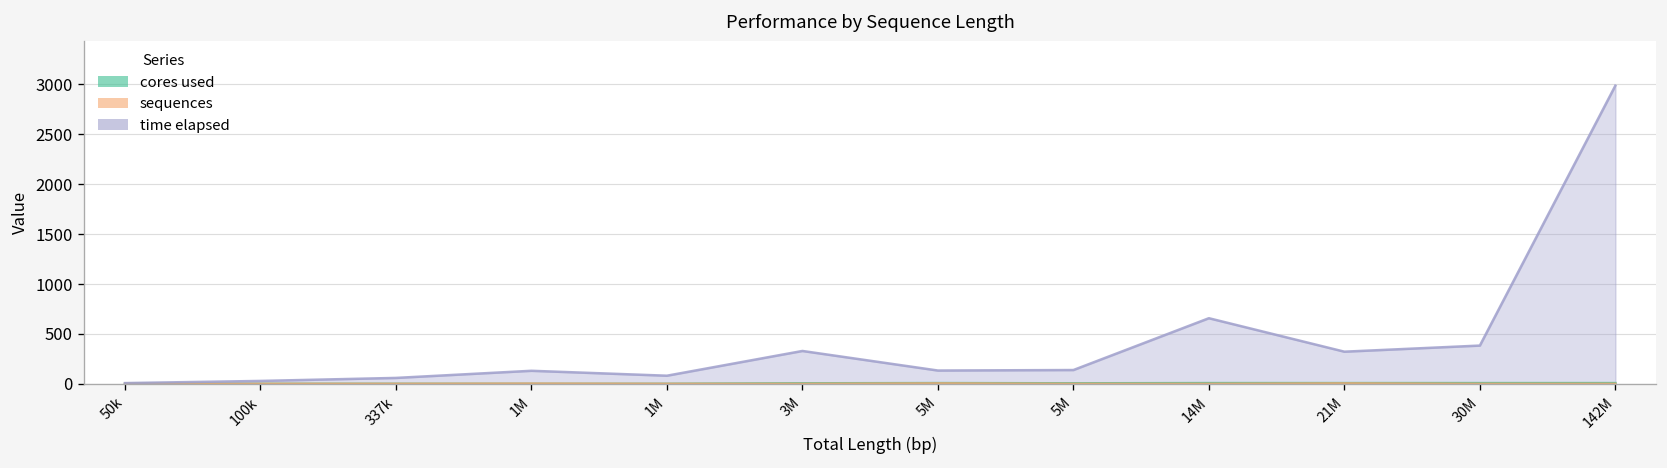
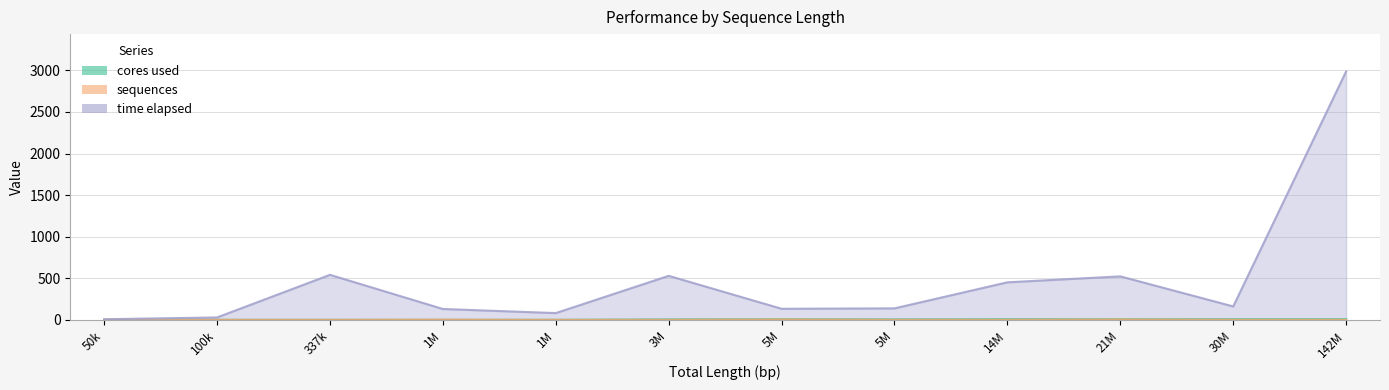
time elapsed, 337k: 100 -> 500
time elapsed, 3M: 300 -> 500
time elapsed, 14M: 700 -> 500
time elapsed, 21M: 300 -> 500
time elapsed, 30M: 400 -> 200
